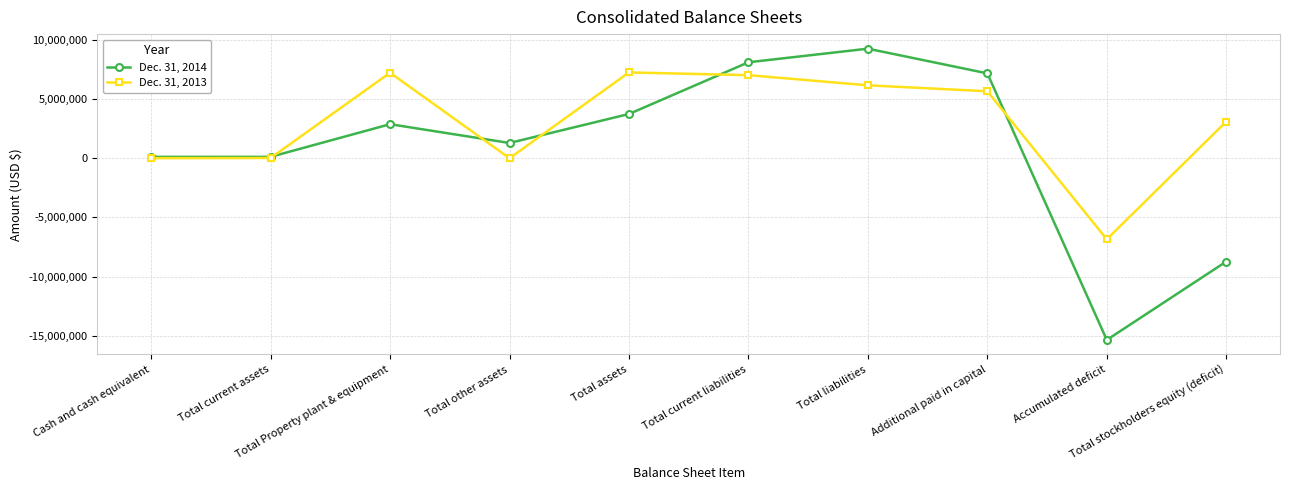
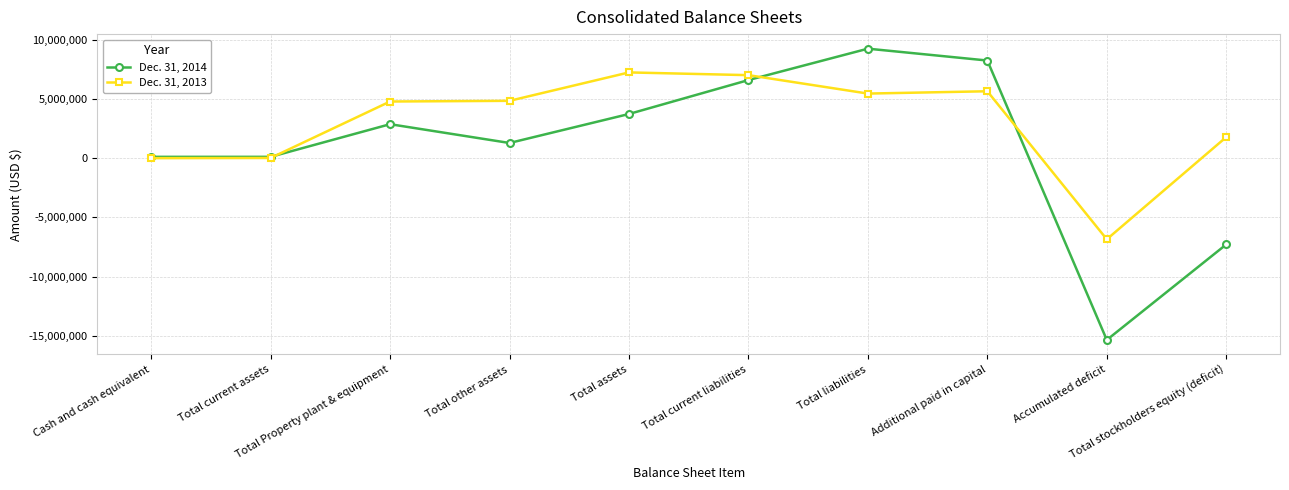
Dec. 31, 2013, Total Property plant & equipment: 7,200,000 -> 4,800,000
Dec. 31, 2013, Total other assets: 0 -> 4,900,000
Dec. 31, 2014, Total current liabilities: 8,100,000 -> 6,600,000
Dec. 31, 2013, Total liabilities: 6,200,000 -> 5,500,000
Dec. 31, 2014, Additional paid in capital: 7,200,000 -> 8,300,000
Dec. 31, 2014, Total stockholders equity (deficit): -8,700,000 -> -7,300,000
Dec. 31, 2013, Total stockholders equity (deficit): 3,100,000 -> 1,800,000
